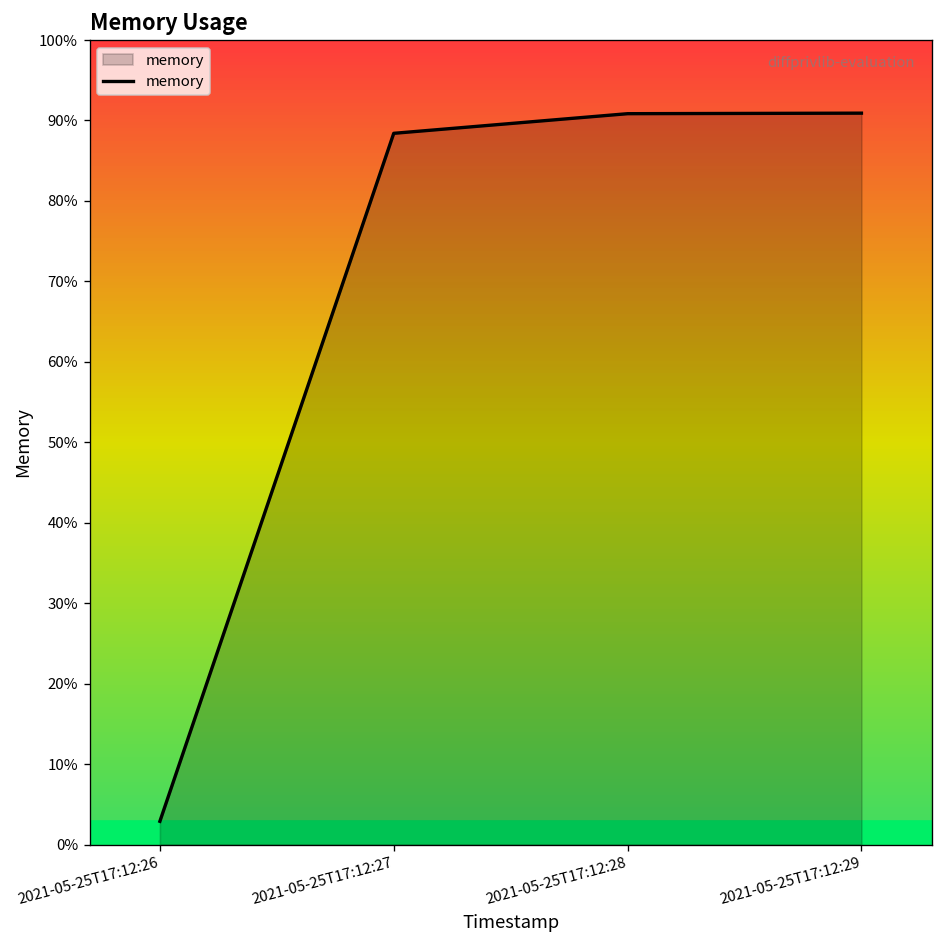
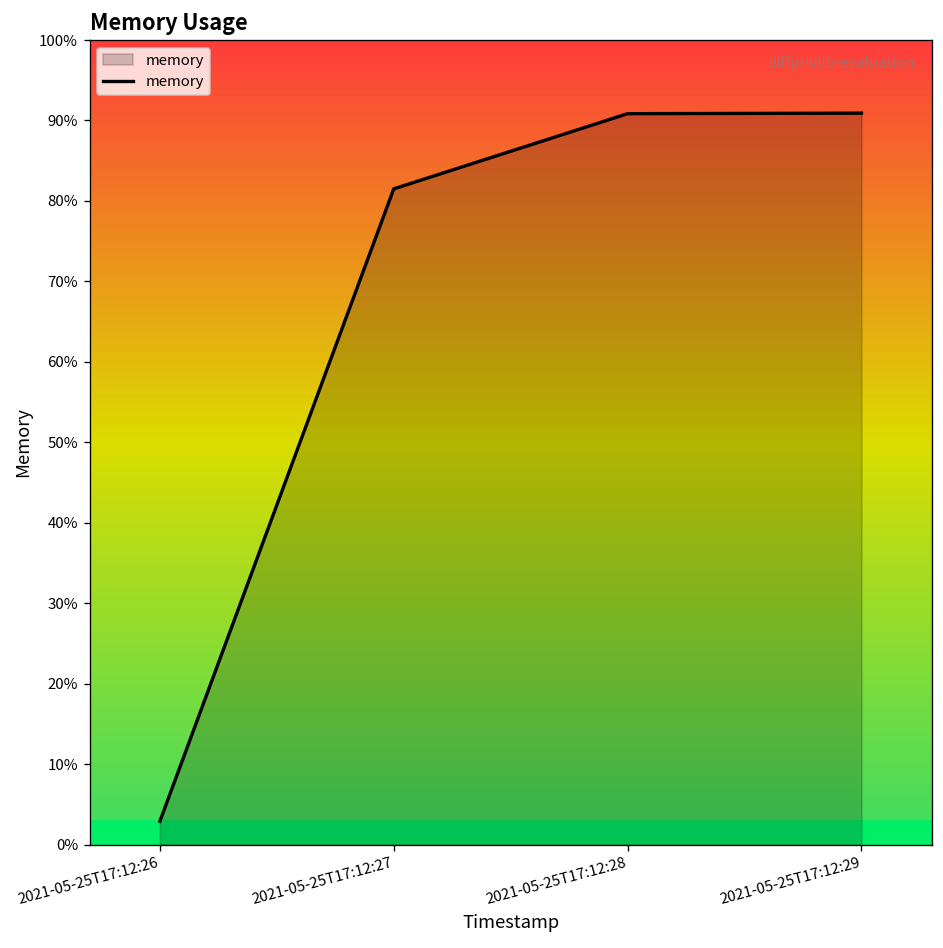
2021-05-25T17:12:27: 88% -> 82%
